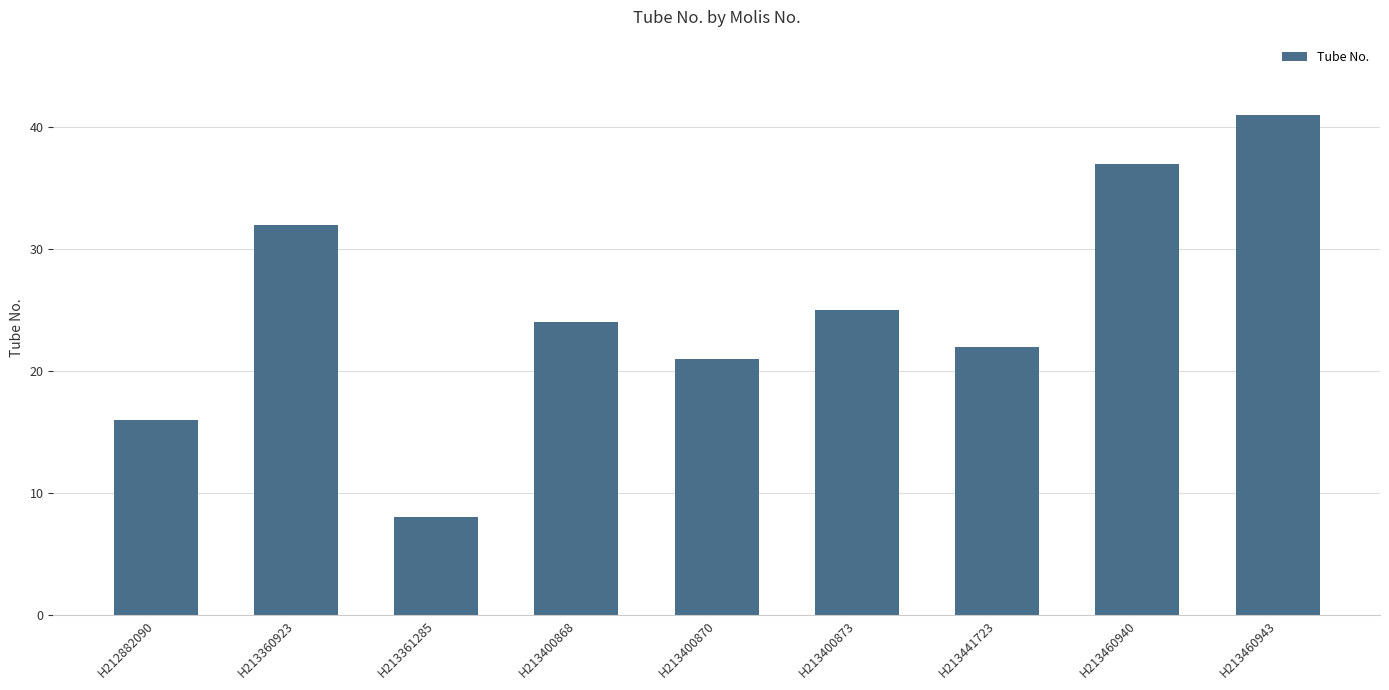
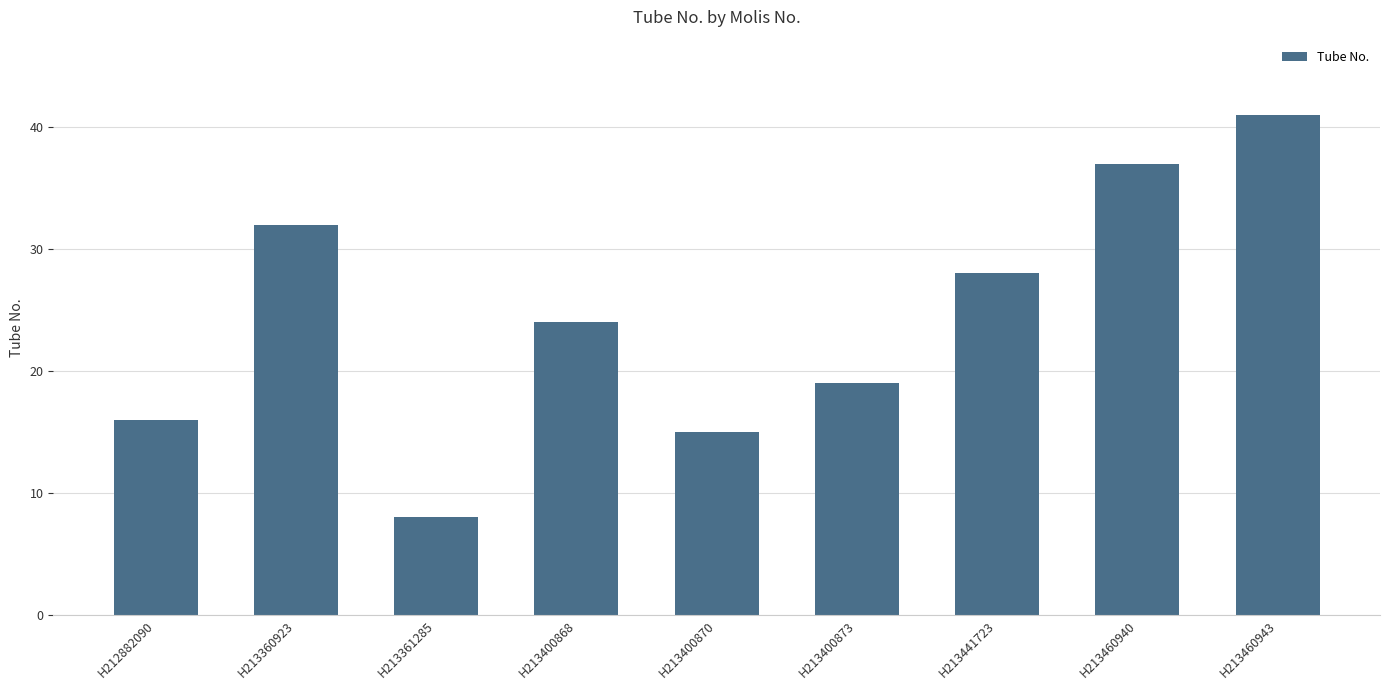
H213400870: 21 -> 15
H213400873: 25 -> 19
H213441723: 22 -> 28
